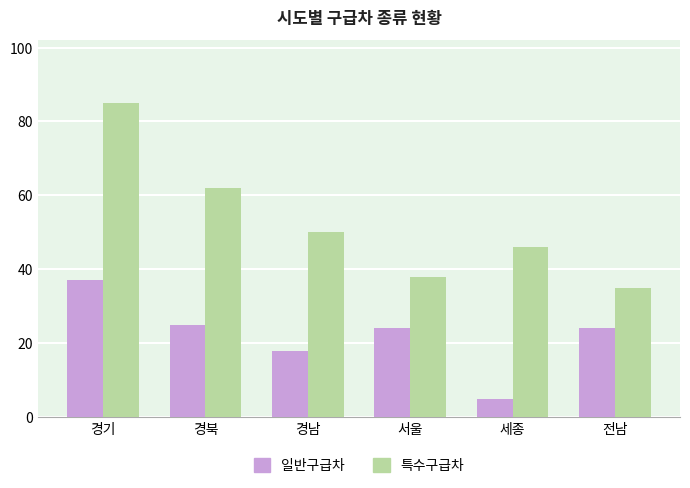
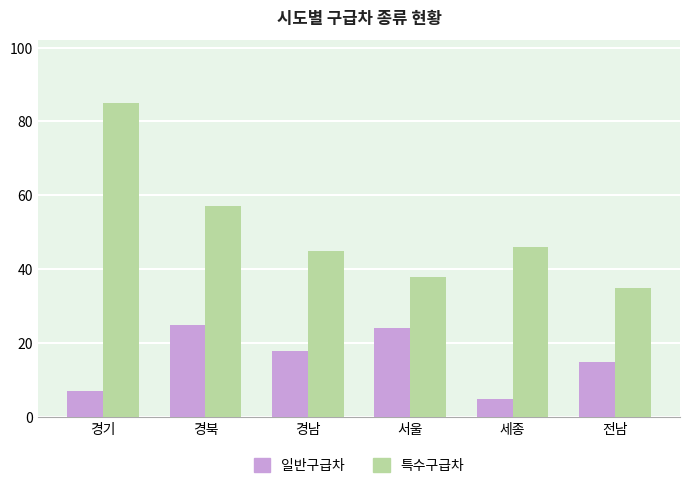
일반구급차, 경기: 37 -> 7
특수구급차, 경북: 62 -> 57
특수구급차, 경남: 50 -> 45
일반구급차, 전남: 24 -> 15
